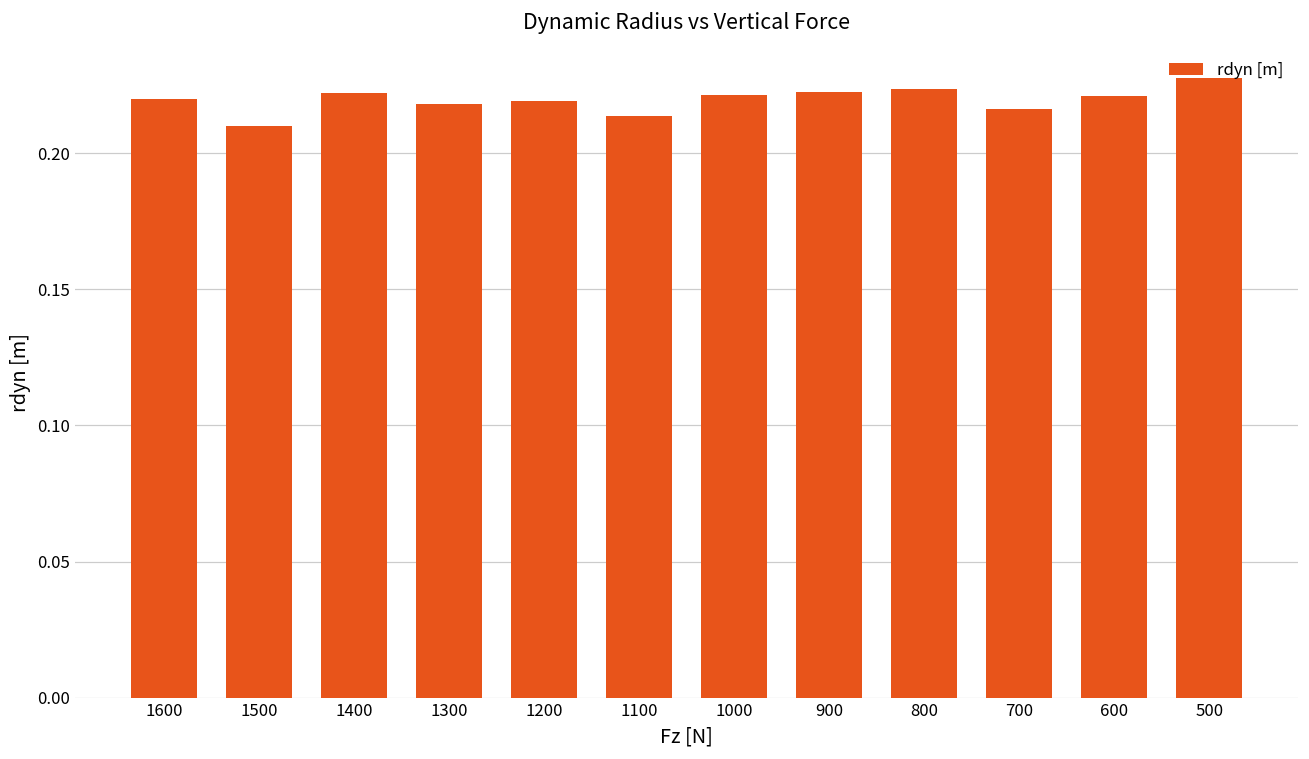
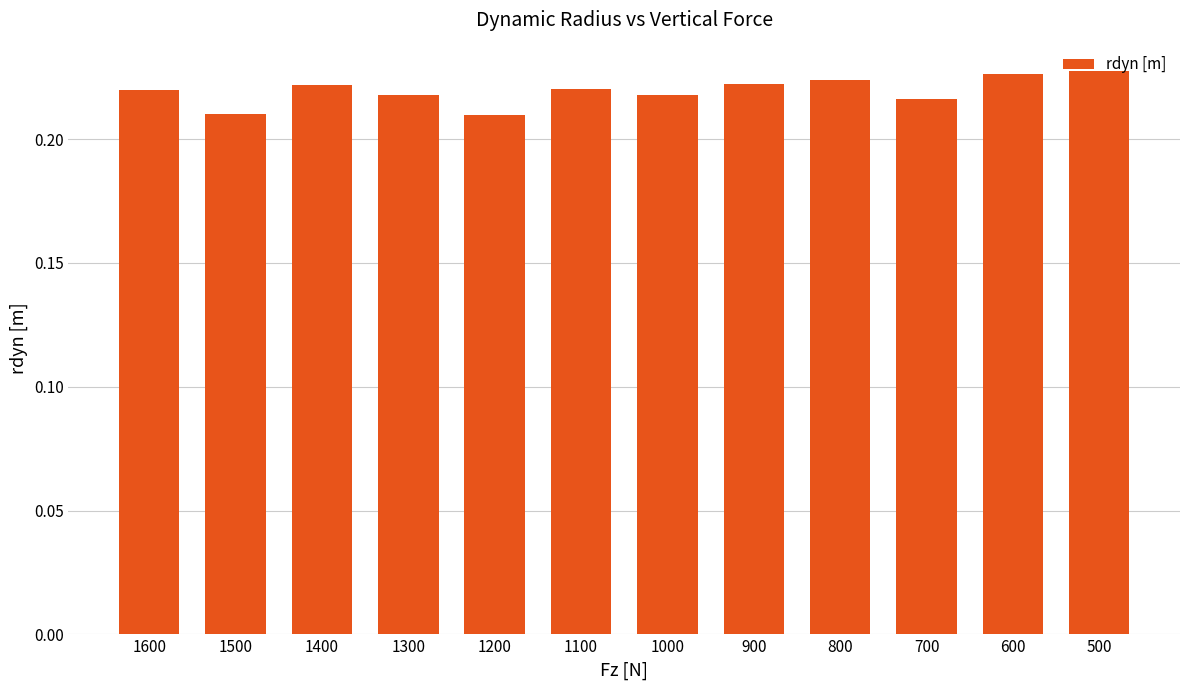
1200: 0.219 -> 0.210
1100: 0.214 -> 0.220
1000: 0.221 -> 0.218
600: 0.221 -> 0.226
